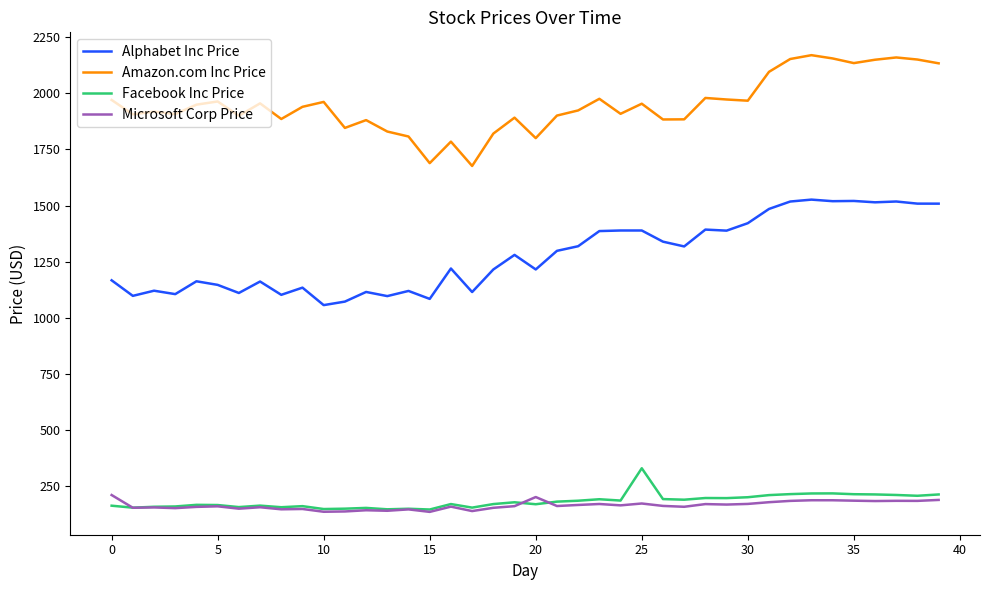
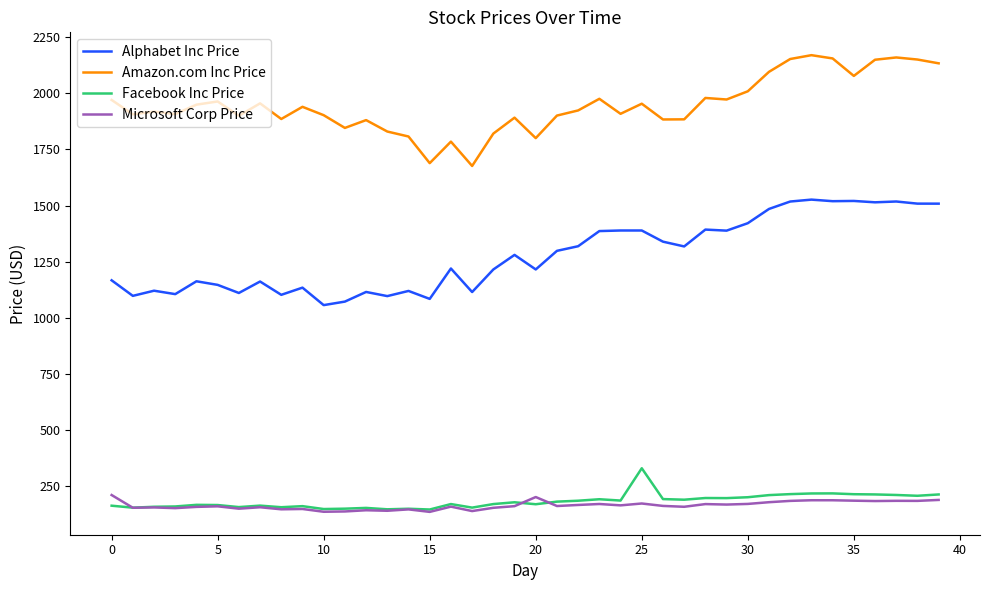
Amazon.com Inc Price, 10: 1960 -> 1900
Amazon.com Inc Price, 30: 1970 -> 2010
Amazon.com Inc Price, 35: 2130 -> 2080
